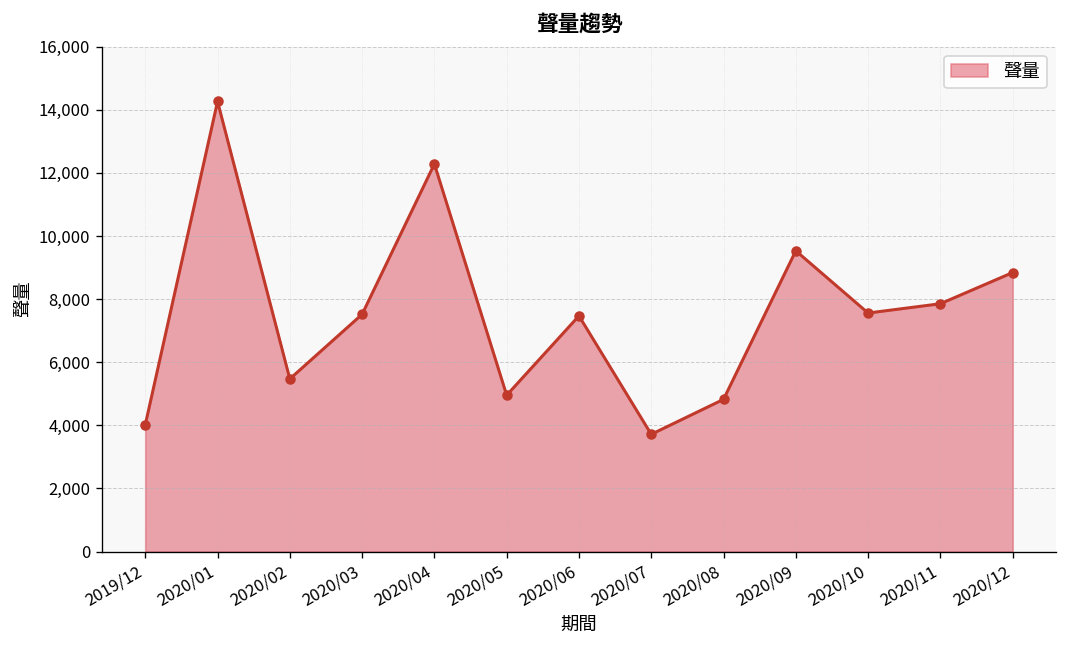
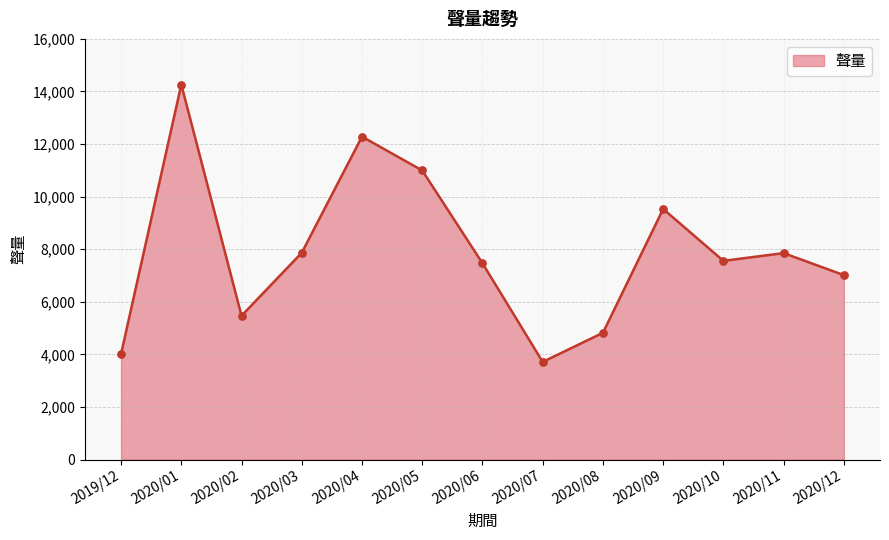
2020/03: 7,500 -> 7,900
2020/05: 5,000 -> 11,000
2020/12: 8,800 -> 7,000
